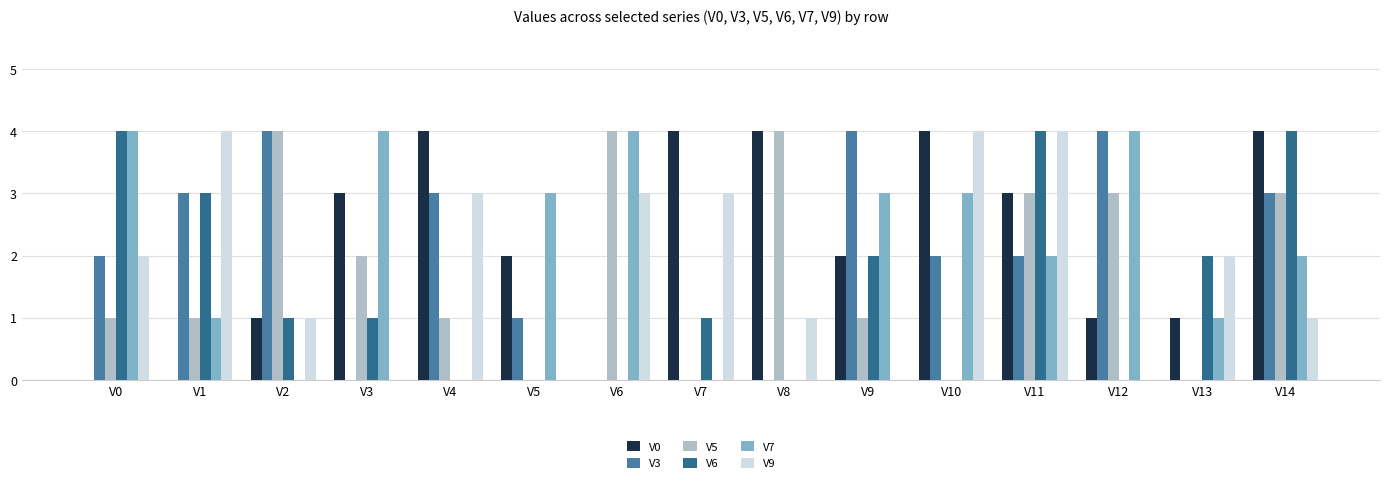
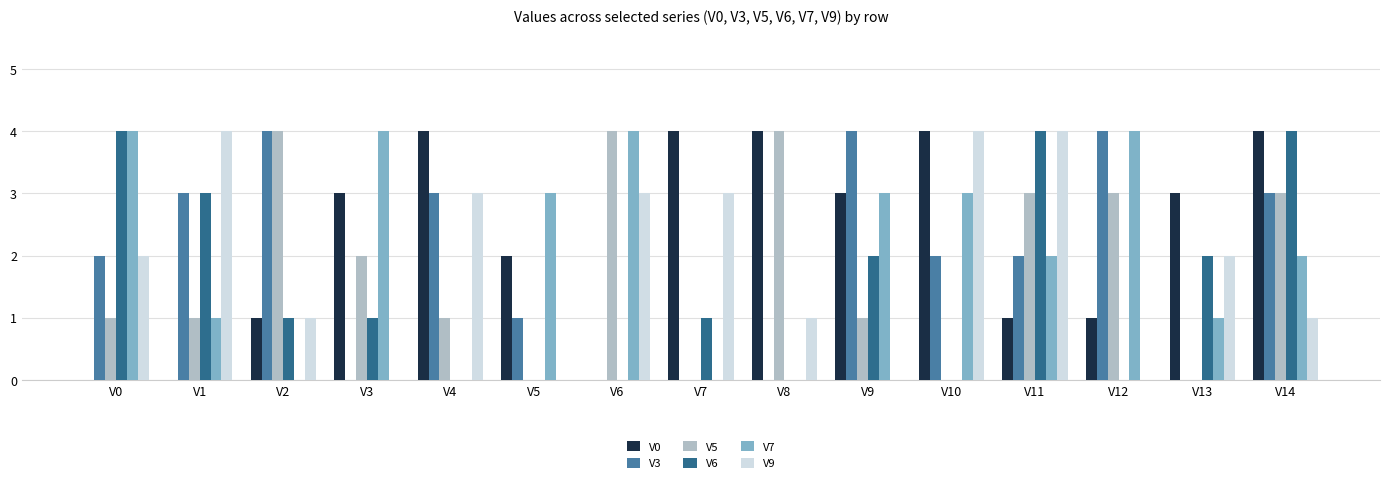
V0, V9: 2 -> 3
V0, V11: 3 -> 1
V0, V13: 1 -> 3
